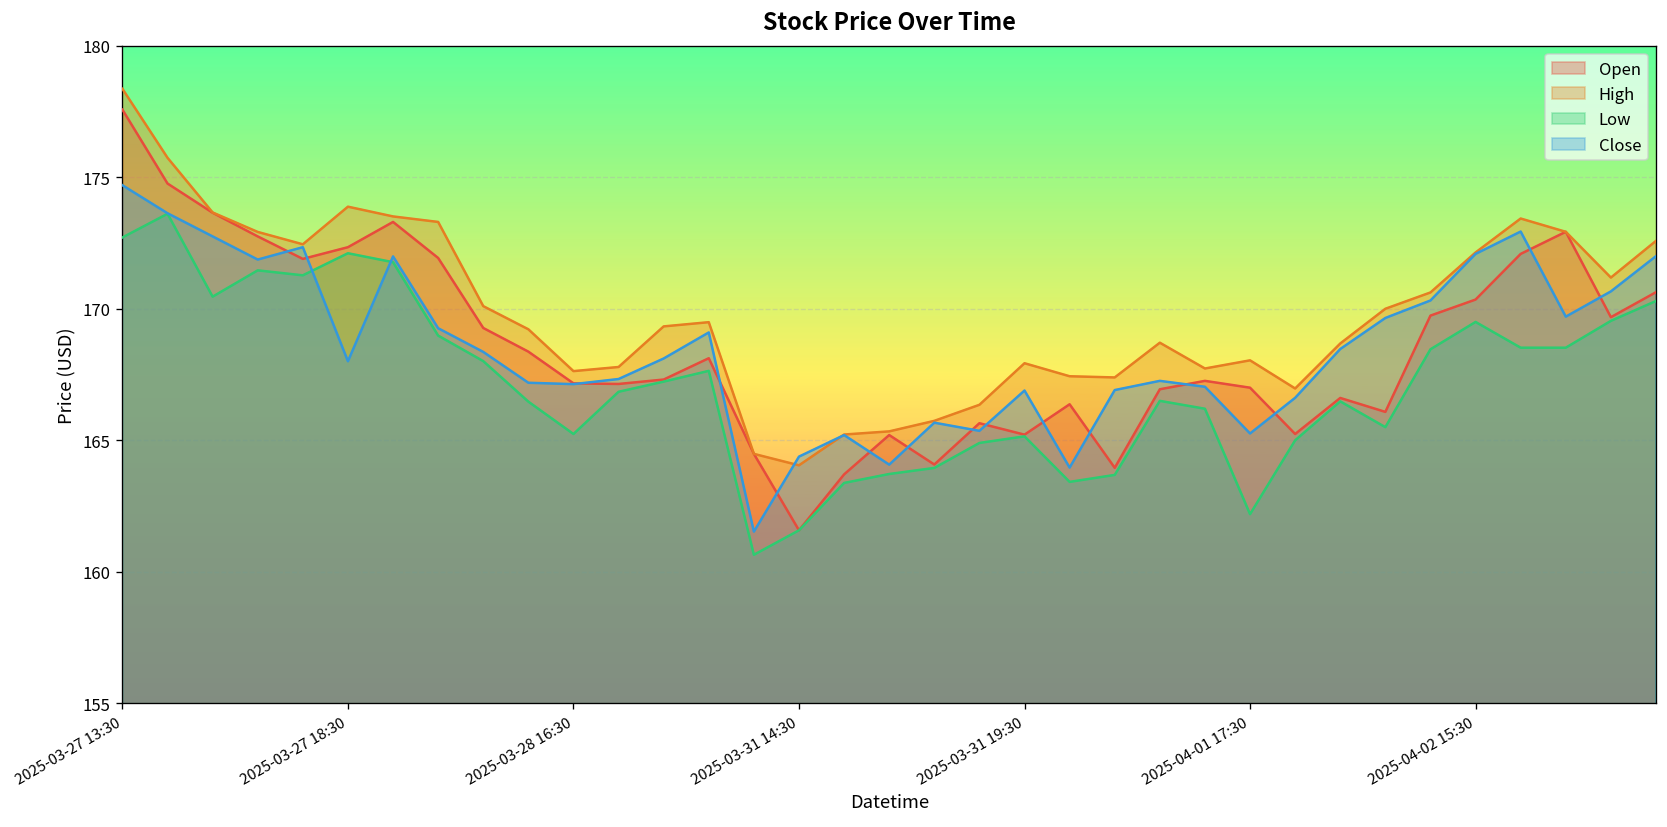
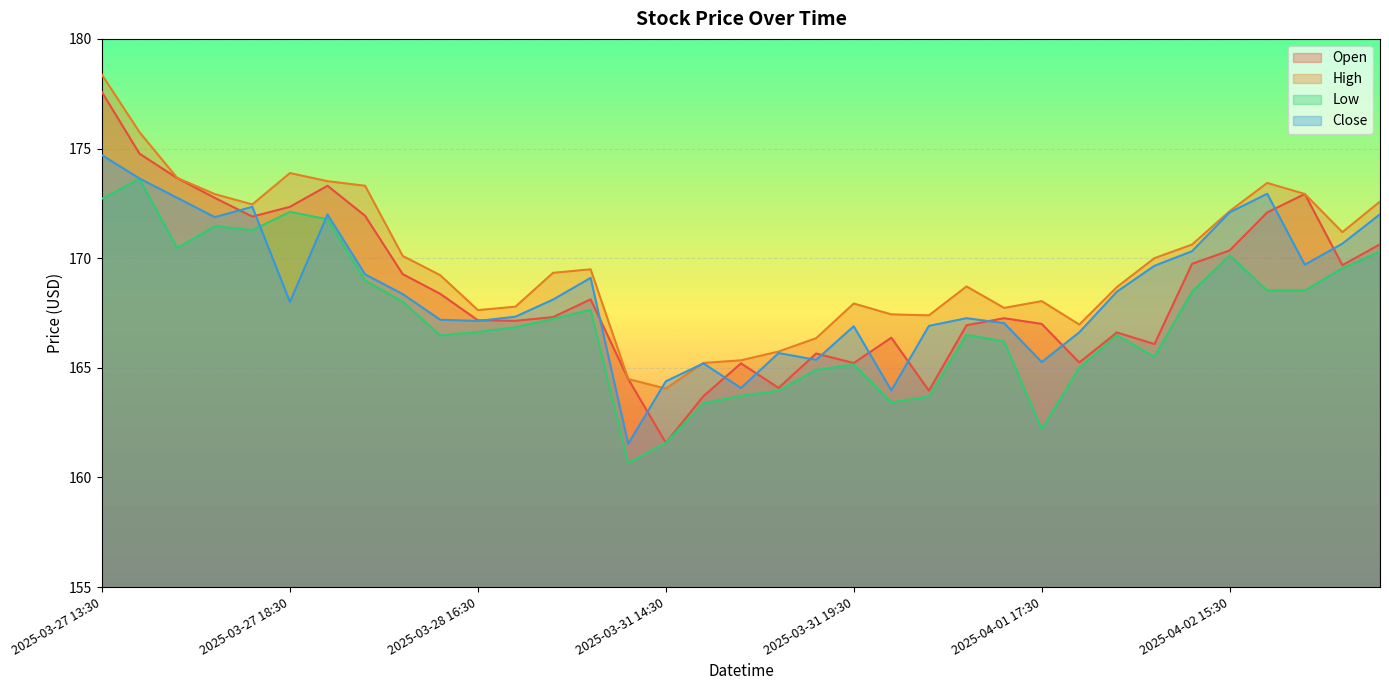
Low, 2025-03-28 16:30: 165.2 -> 166.6
Low, 2025-04-02 15:30: 169.5 -> 170.1
